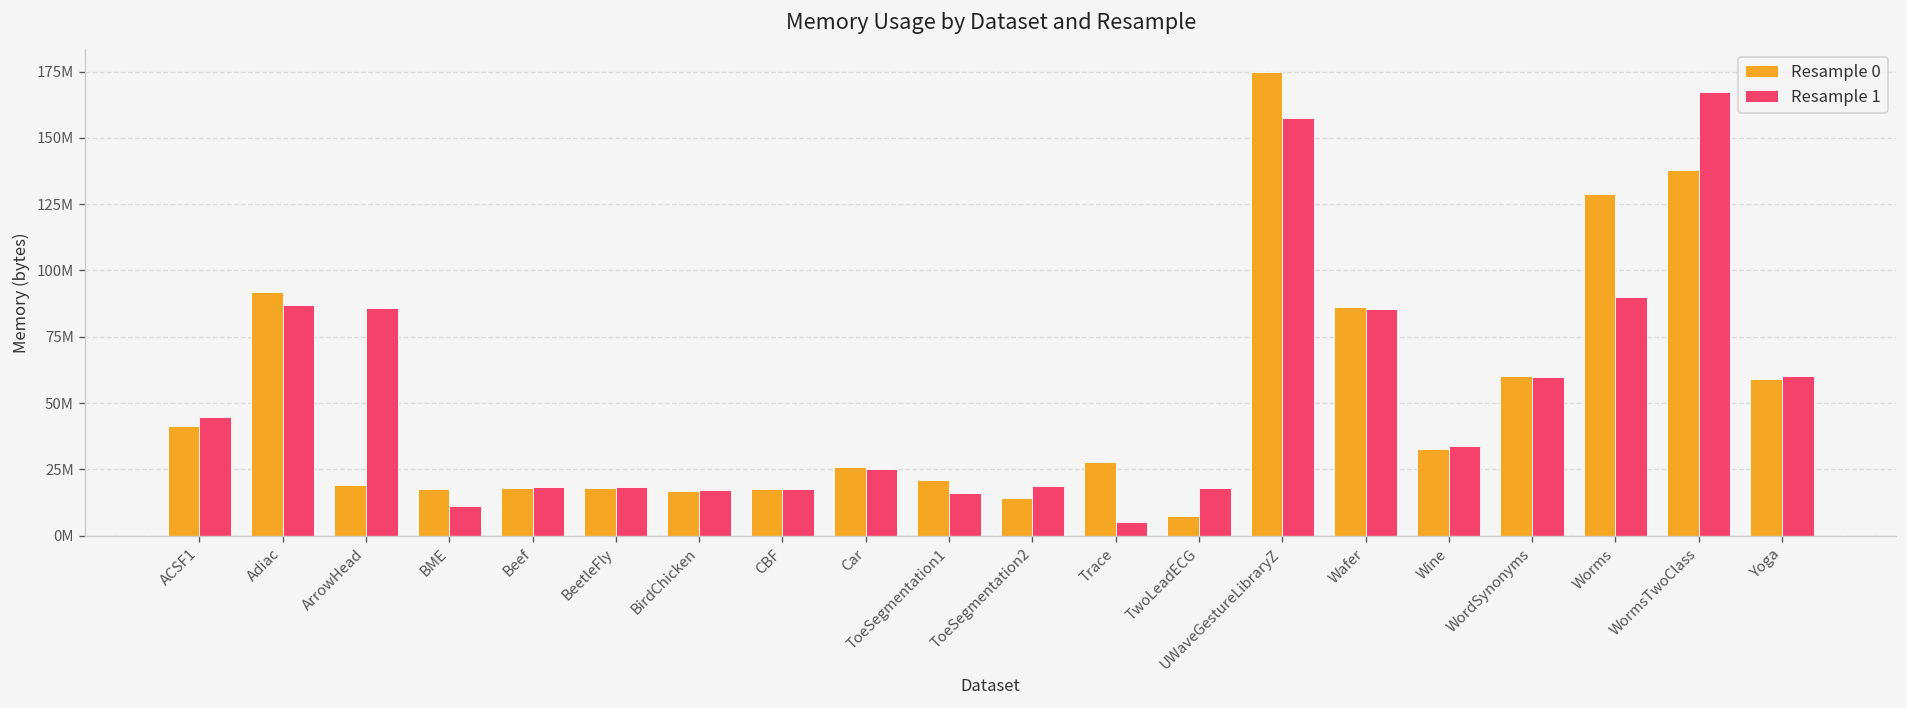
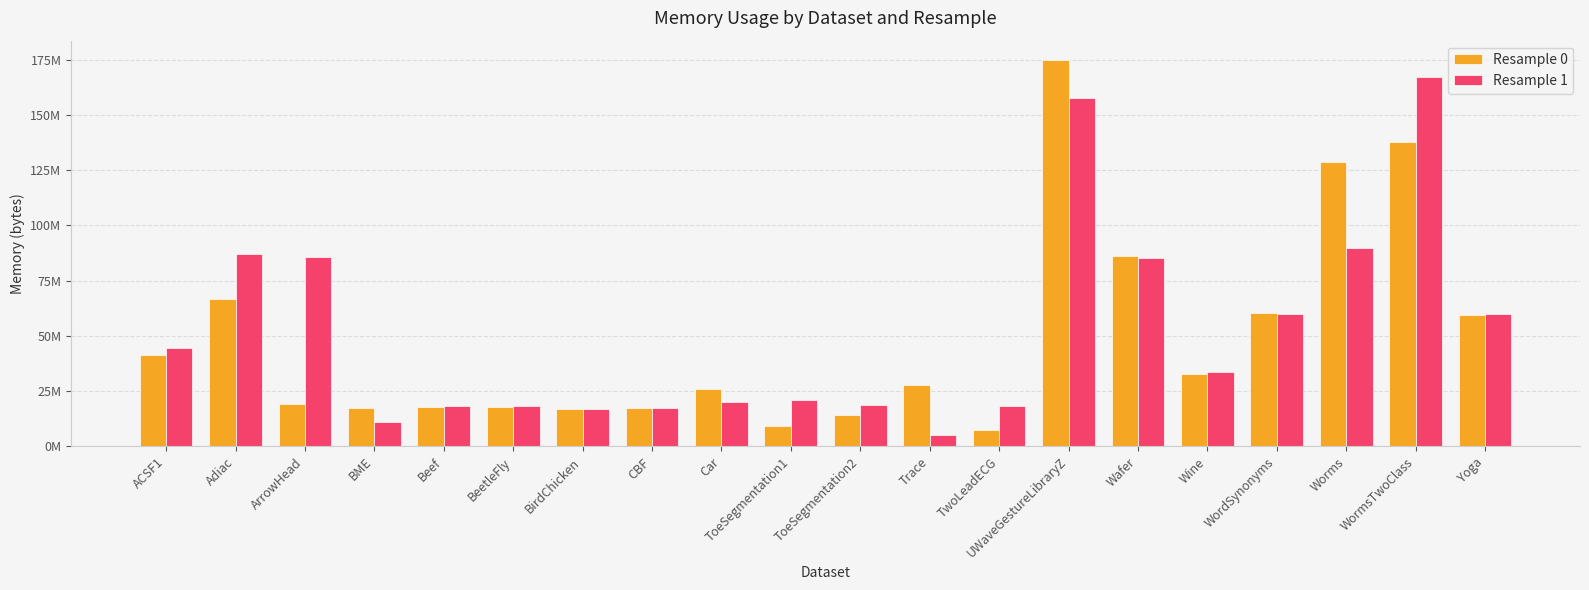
Resample 0, Adiac: 92000000 -> 67000000
Resample 1, Car: 25000000 -> 20000000
Resample 0, ToeSegmentation1: 21000000 -> 9000000
Resample 1, ToeSegmentation1: 16000000 -> 21000000
